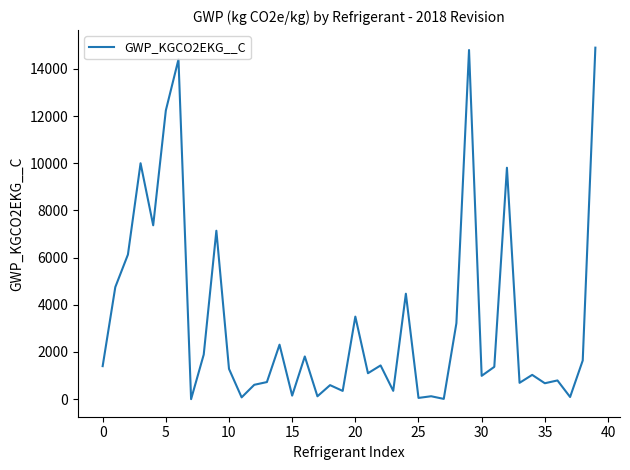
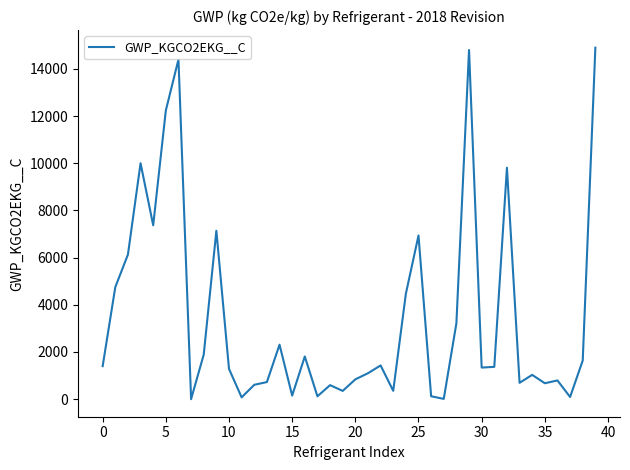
20: 3500 -> 800
25: 100 -> 6900
30: 1000 -> 1300
